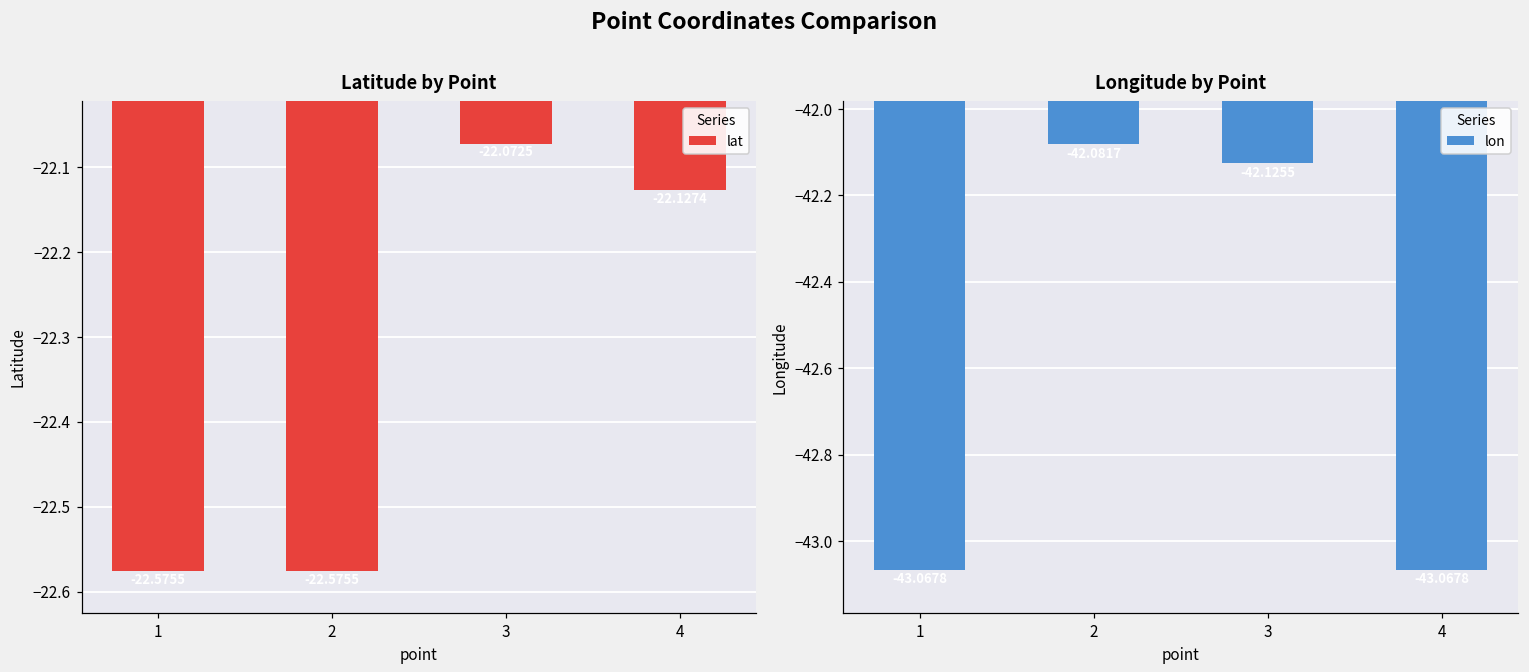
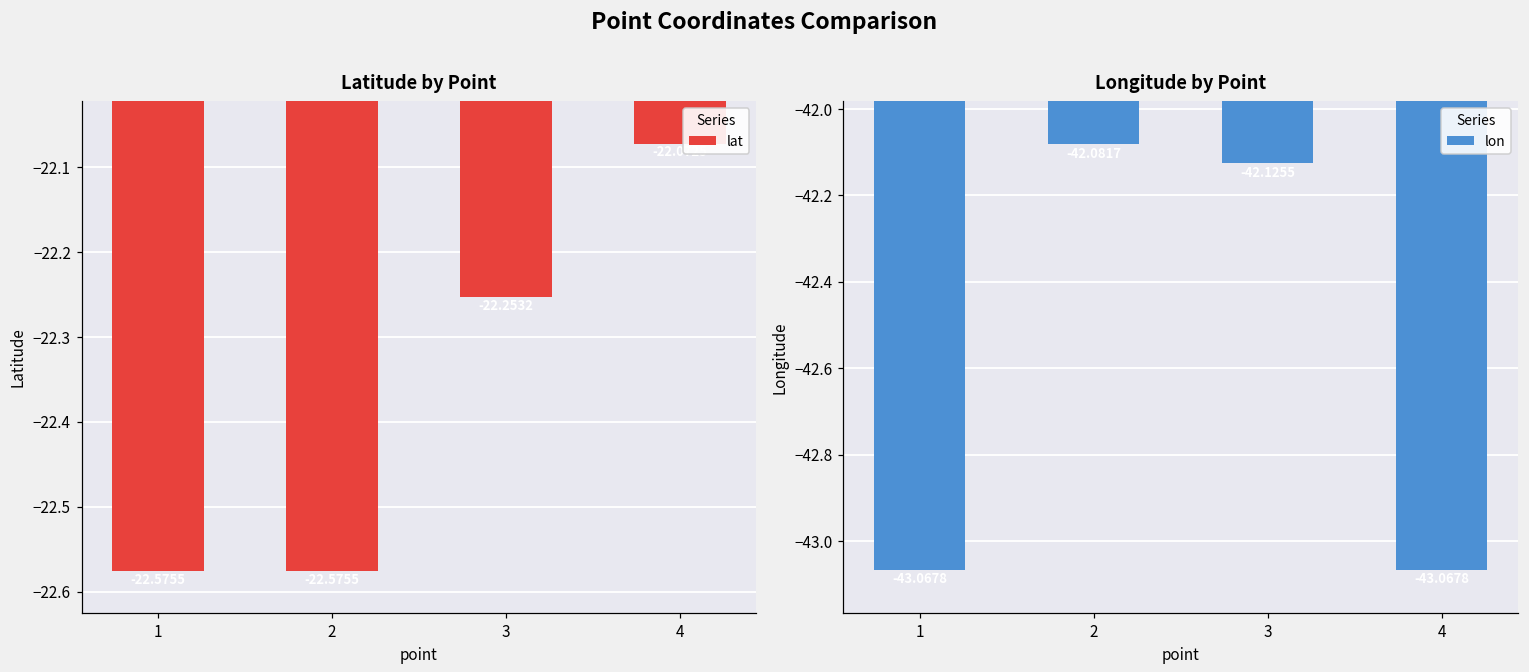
Latitude by Point, 3: -22.07 -> -22.25
Latitude by Point, 4: -22.13 -> -22.07
